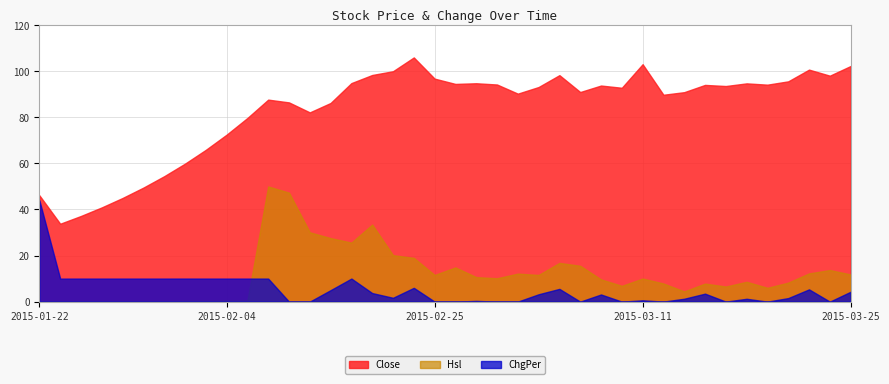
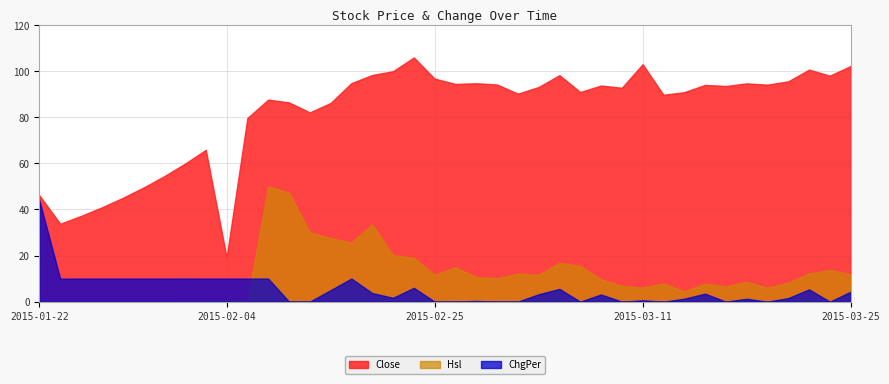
Close, 2015-02-04: 72 -> 19
Hsl, 2015-03-11: 10 -> 6
